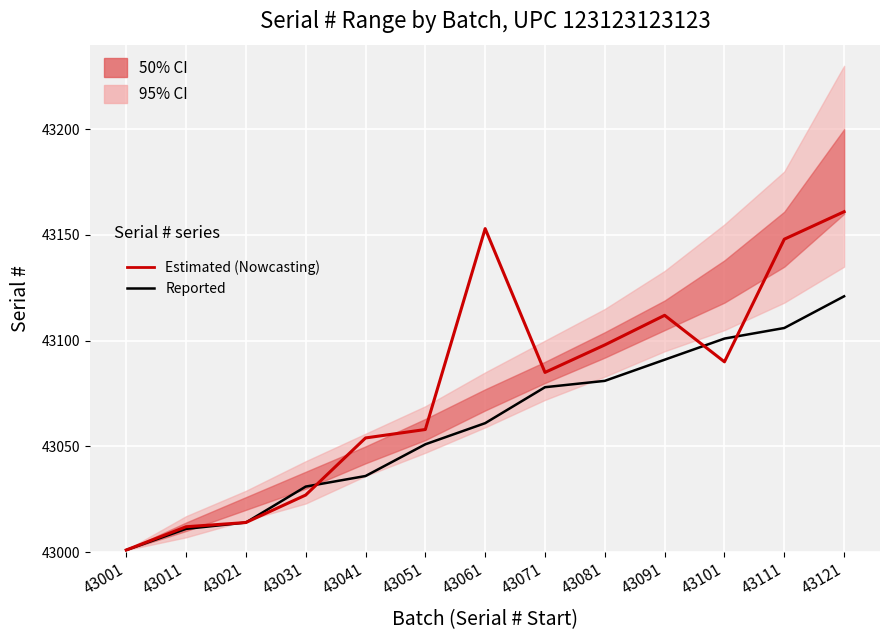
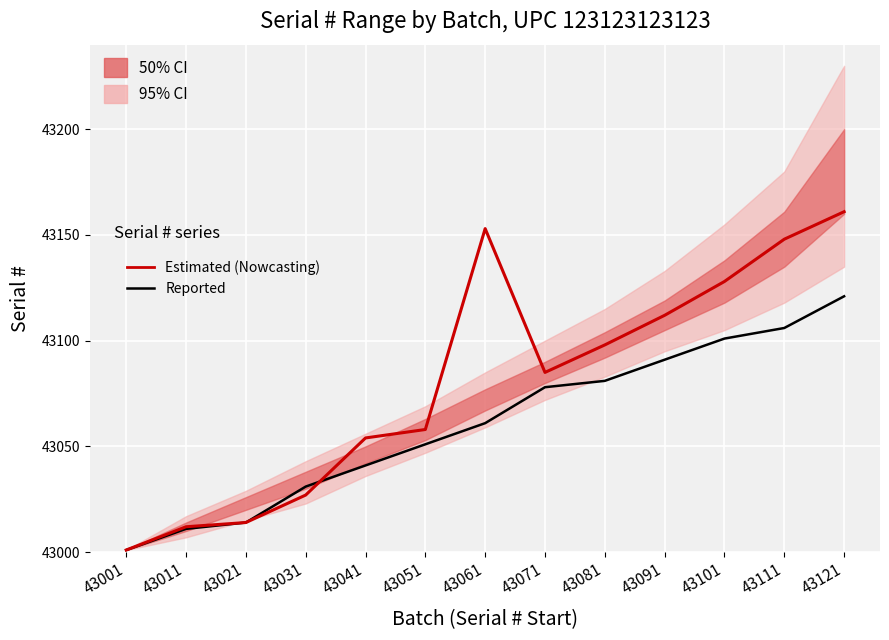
Reported, 43041: 43036 -> 43041
Estimated (Nowcasting), 43101: 43090 -> 43128
